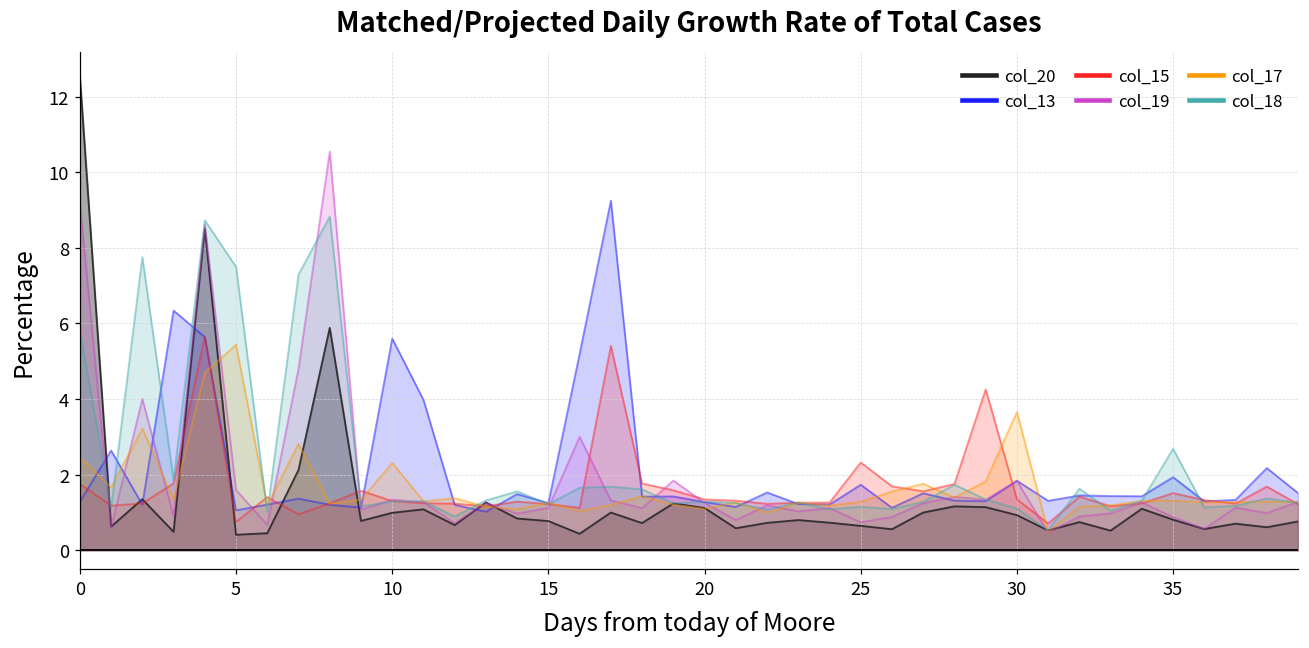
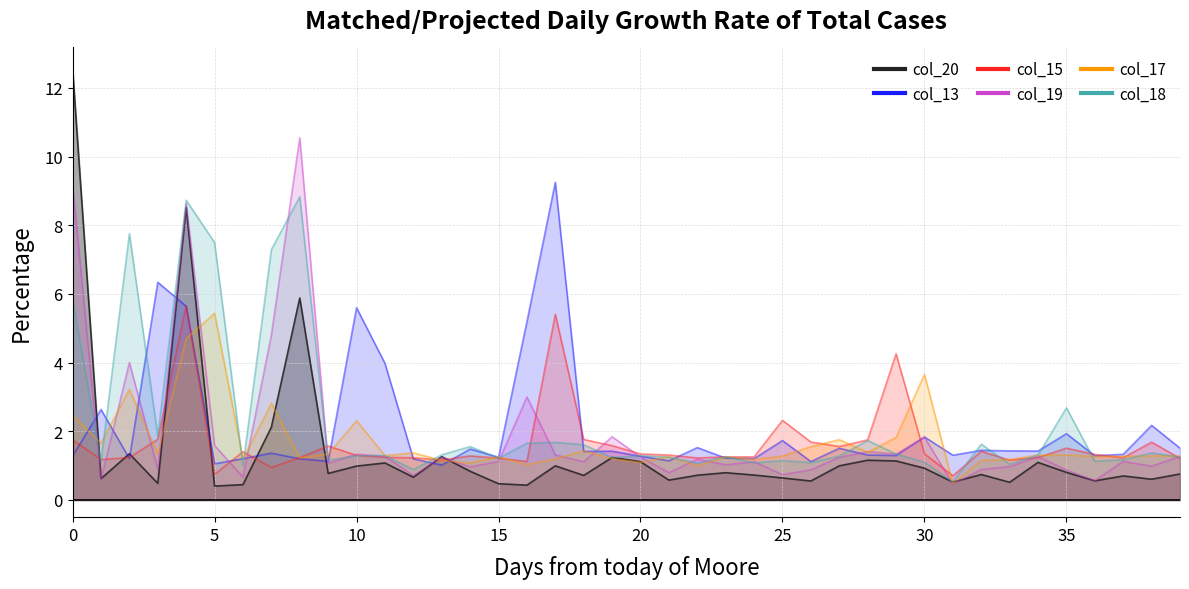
col_20, 15: 0.8 -> 0.5
